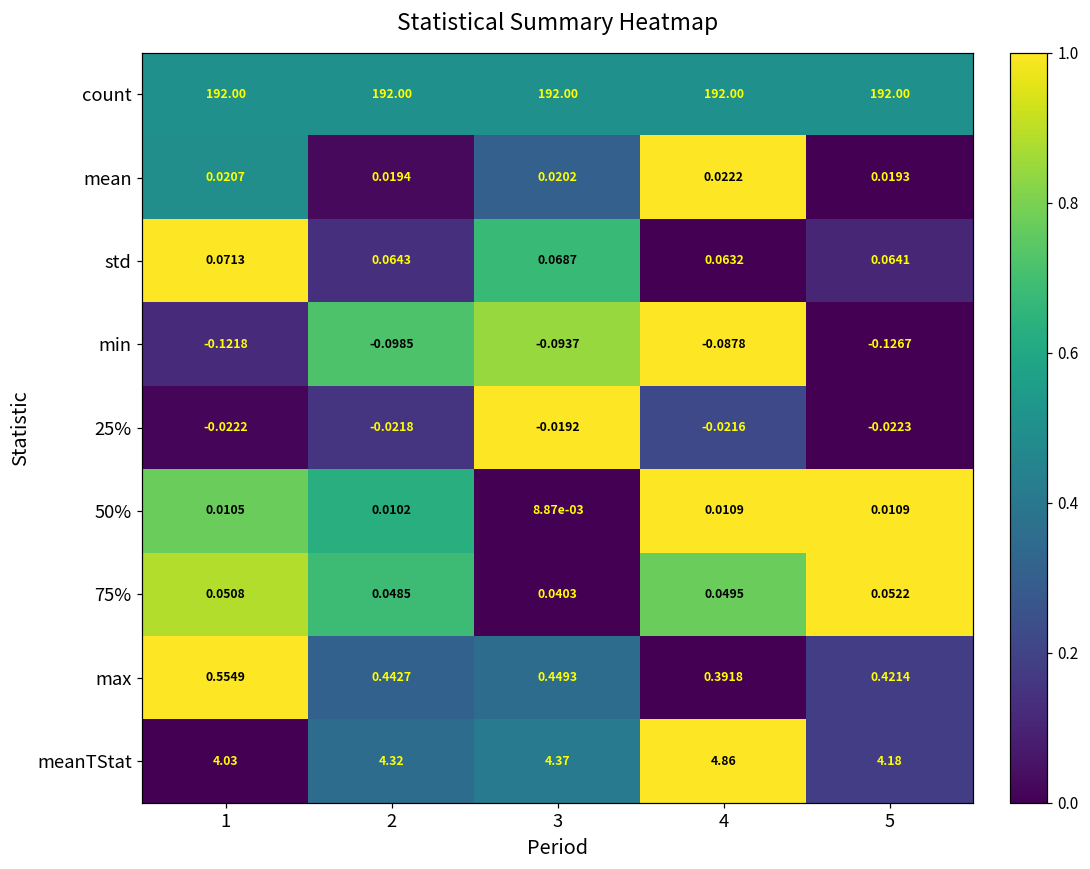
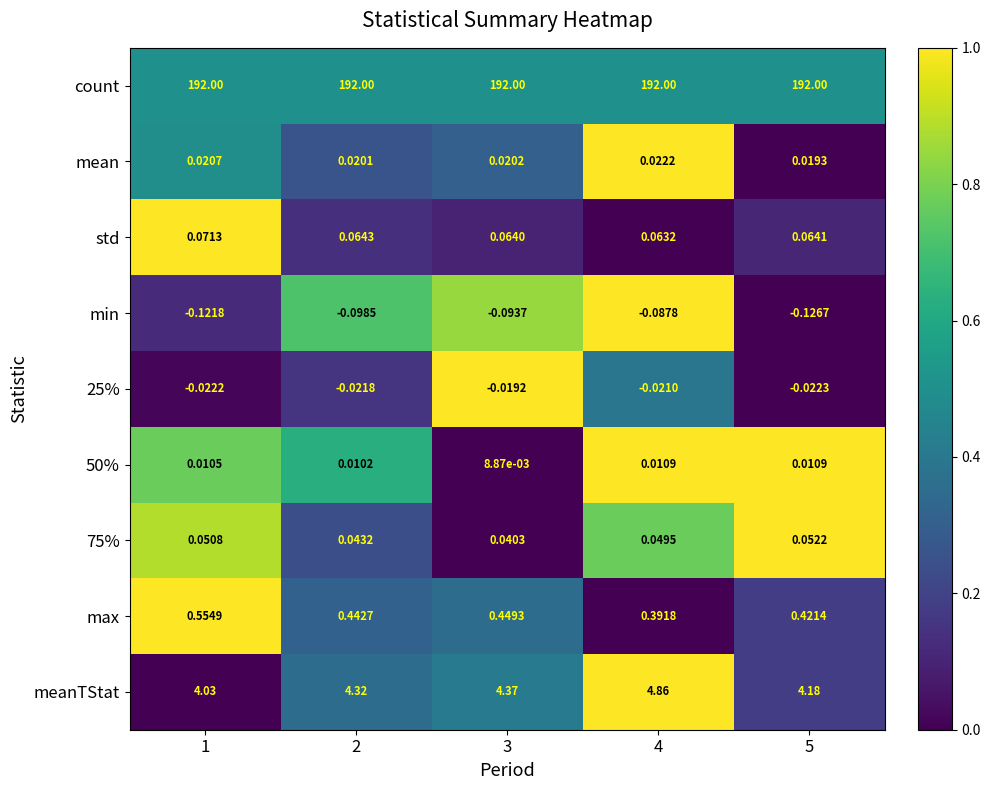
mean, 2: 0.0194 -> 0.0201
std, 3: 0.0687 -> 0.0640
25%, 4: -0.0216 -> -0.0210
75%, 2: 0.0485 -> 0.0432
